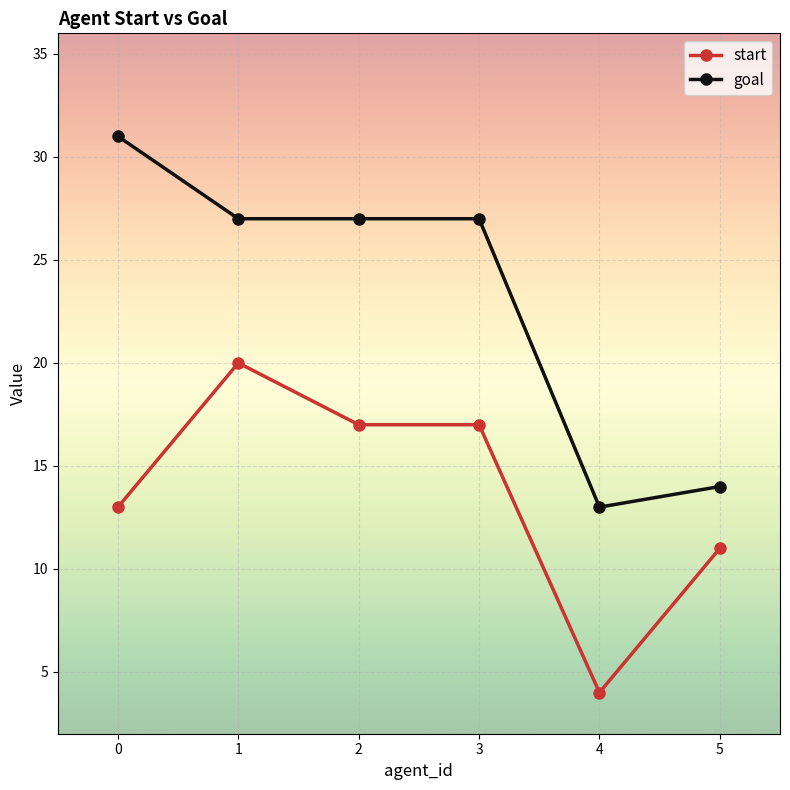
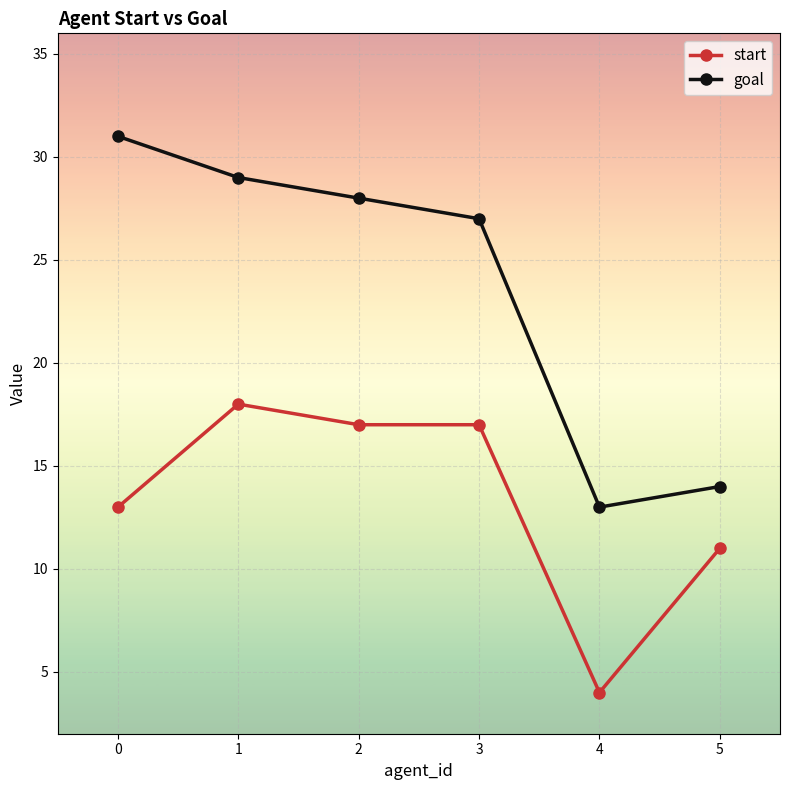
start, 1: 20 -> 18
goal, 1: 27 -> 29
goal, 2: 27 -> 28
